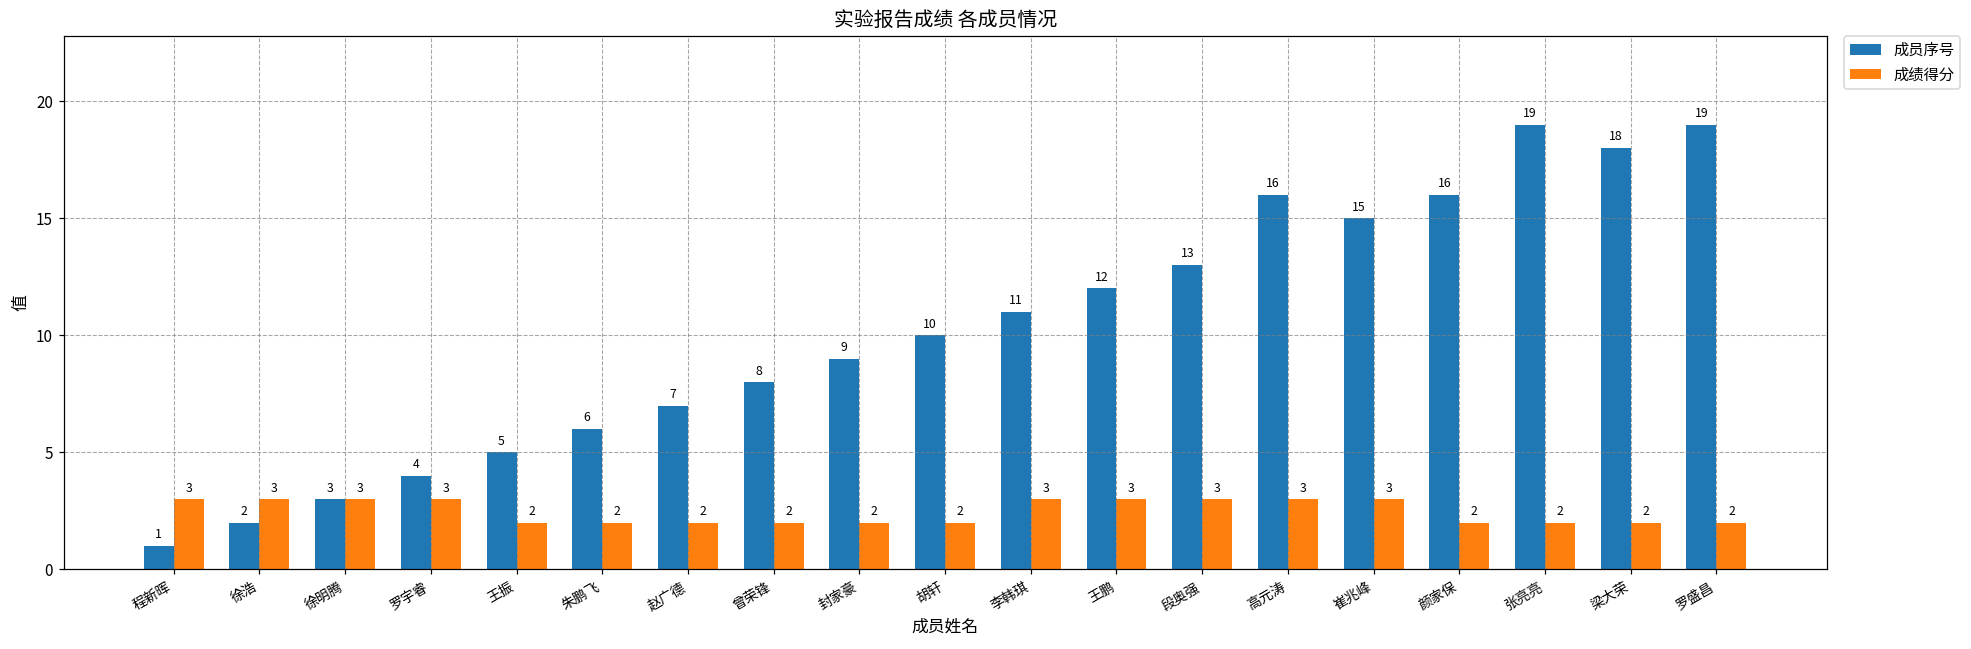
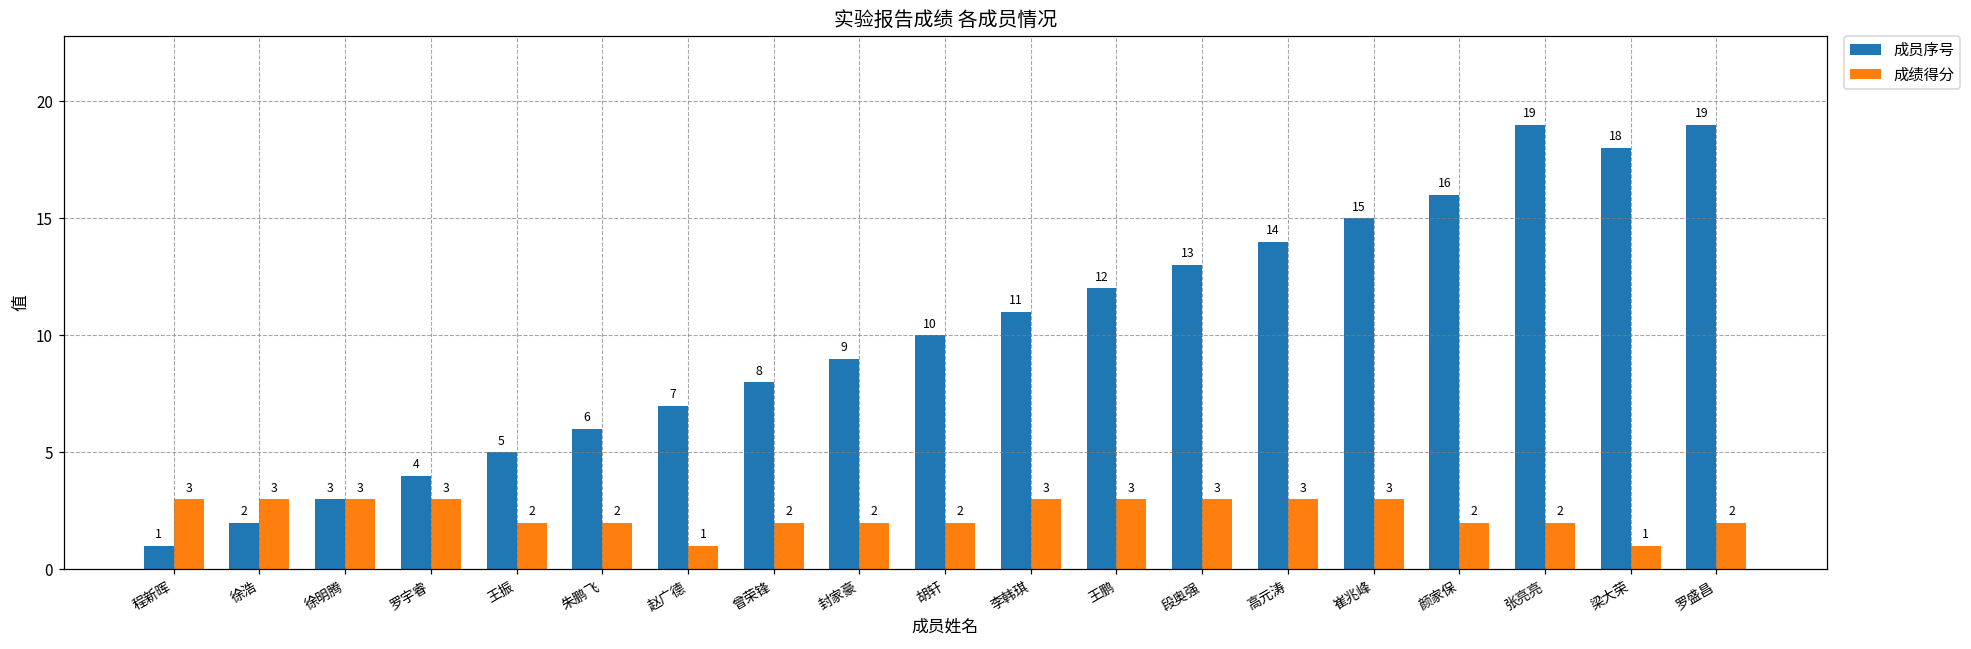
成绩得分, 赵广德: 2 -> 1
成员序号, 高元涛: 16 -> 14
成绩得分, 梁大荣: 2 -> 1
